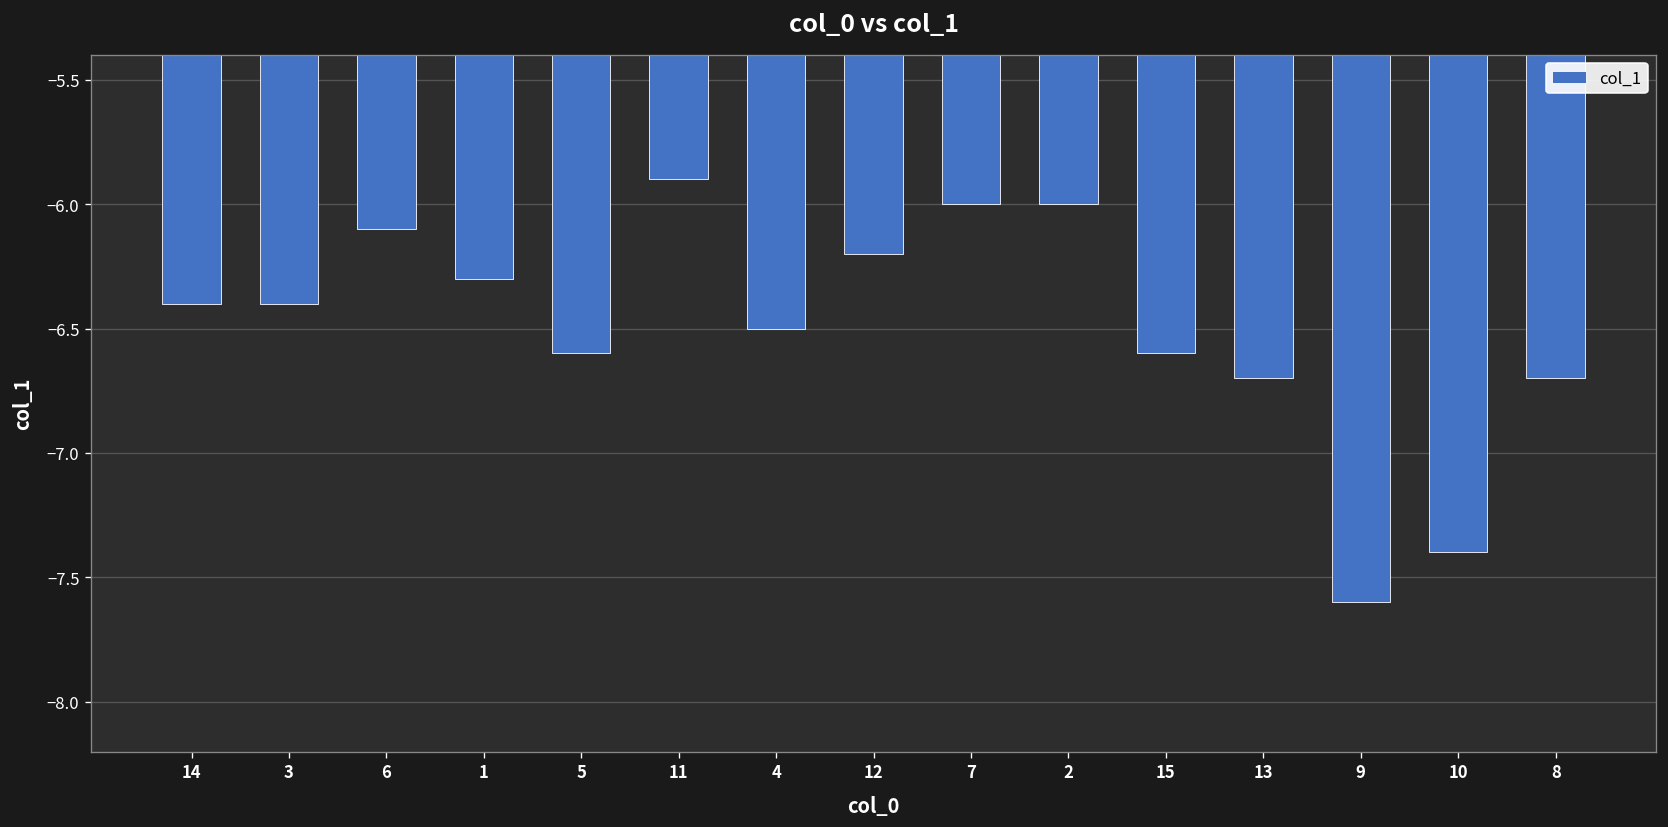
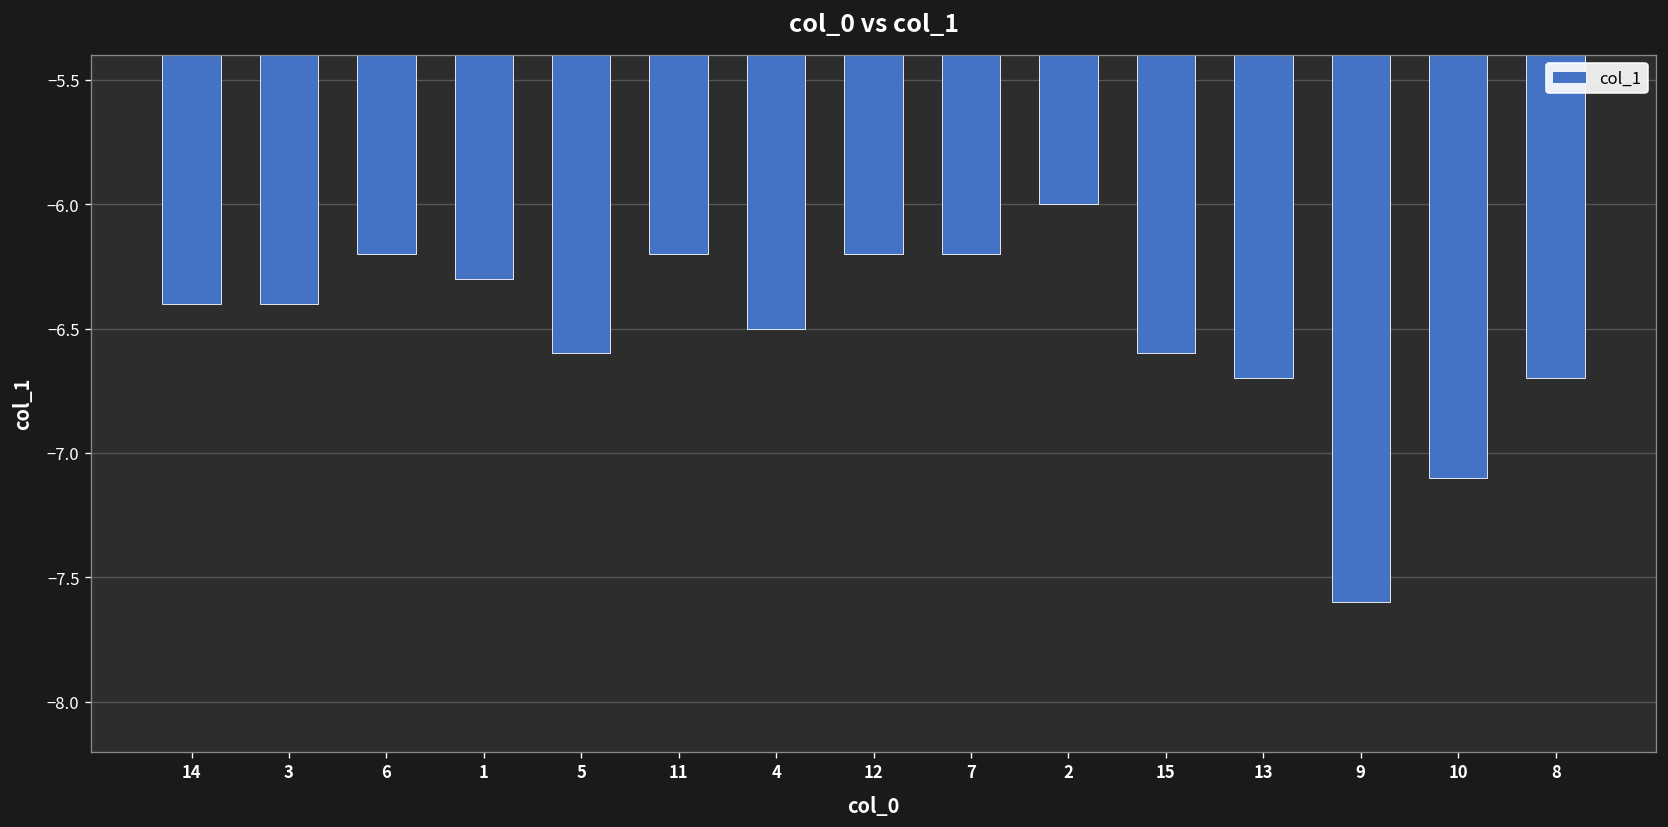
6: -6.1 -> -6.2
11: -5.9 -> -6.2
7: -6.0 -> -6.2
10: -7.4 -> -7.1
